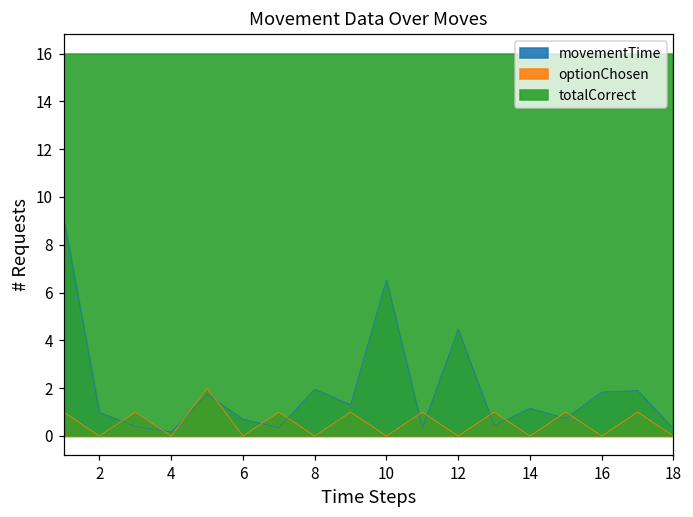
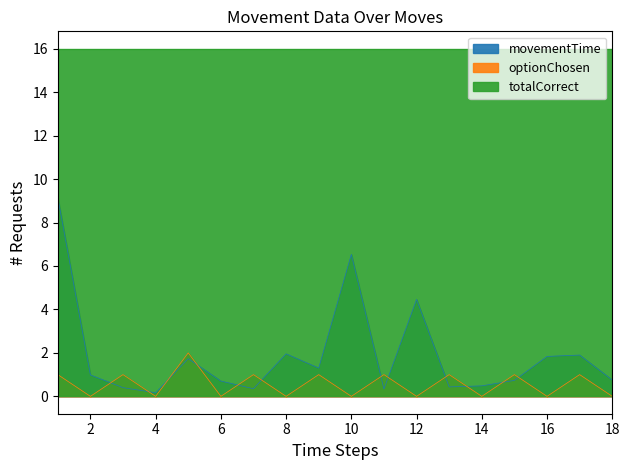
movementTime, 14: 1.2 -> 0.5
movementTime, 18: 0.3 -> 0.7
